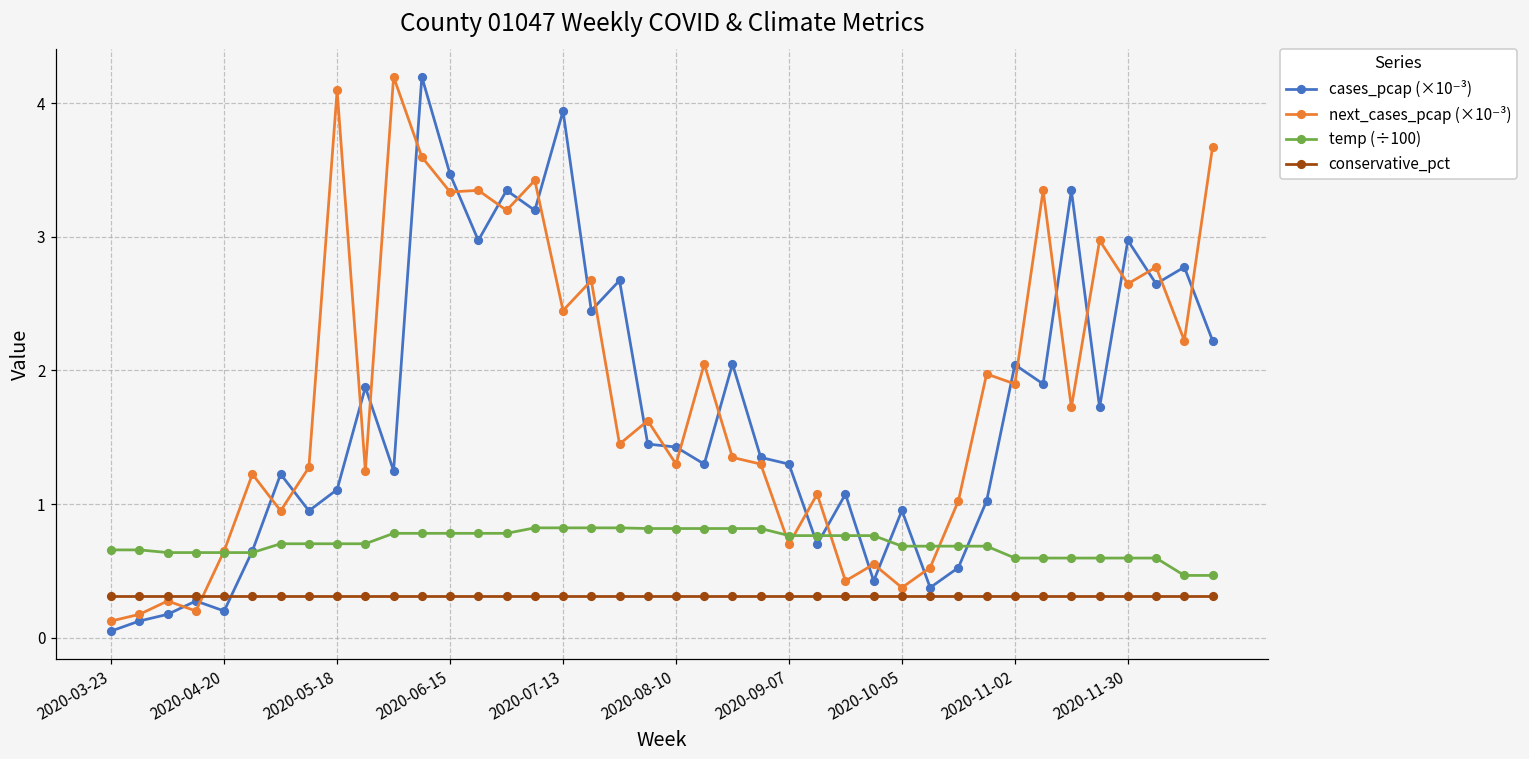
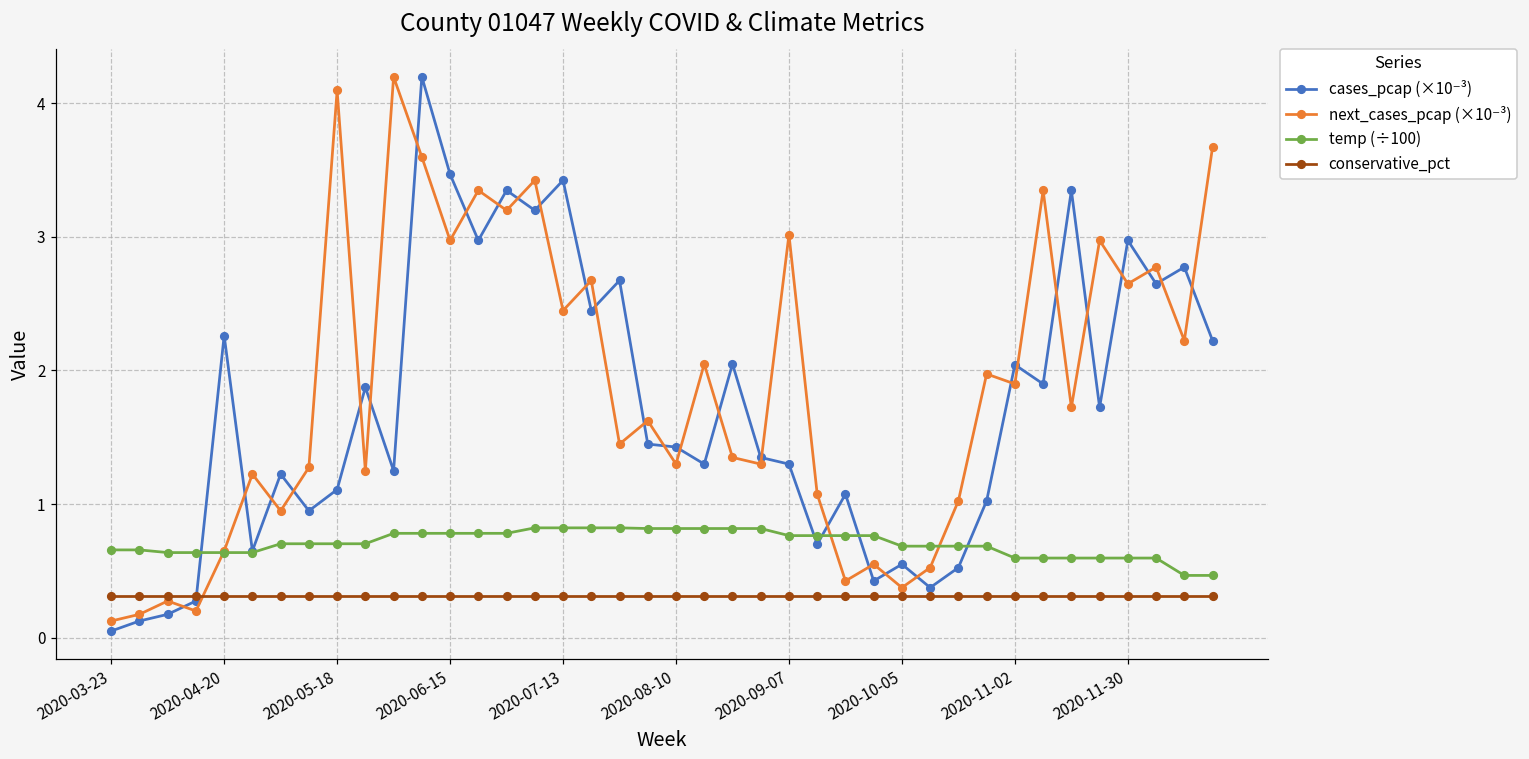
cases_pcap (×10⁻³), 2020-04-20: 0.20 -> 2.26
next_cases_pcap (×10⁻³), 2020-06-15: 3.34 -> 2.97
cases_pcap (×10⁻³), 2020-07-13: 3.94 -> 3.42
next_cases_pcap (×10⁻³), 2020-09-07: 0.70 -> 3.02
cases_pcap (×10⁻³), 2020-10-05: 0.95 -> 0.55
